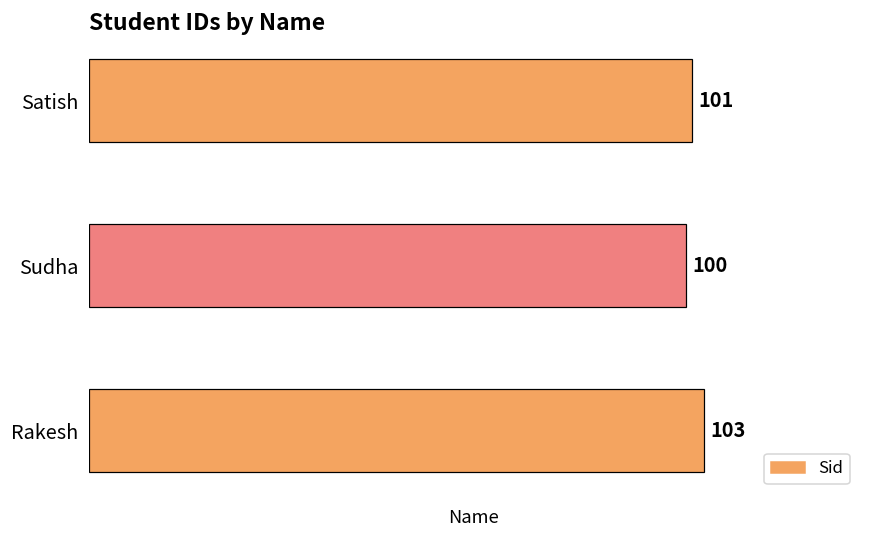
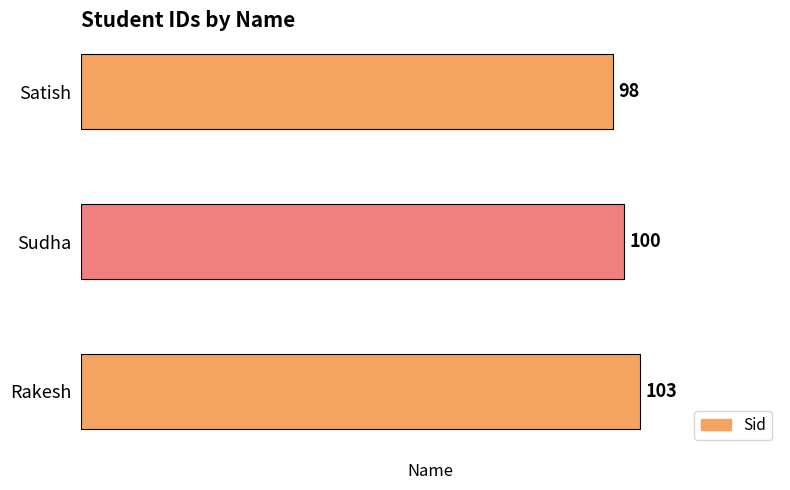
Satish: 101 -> 98
